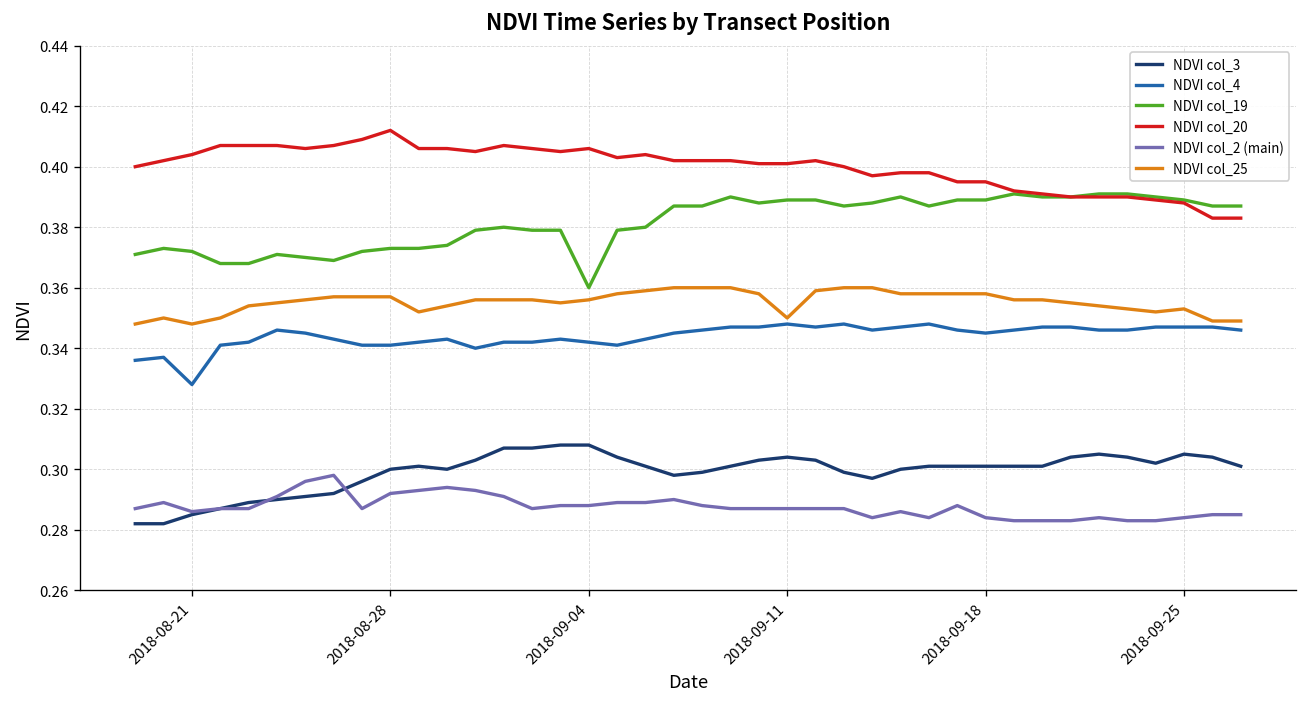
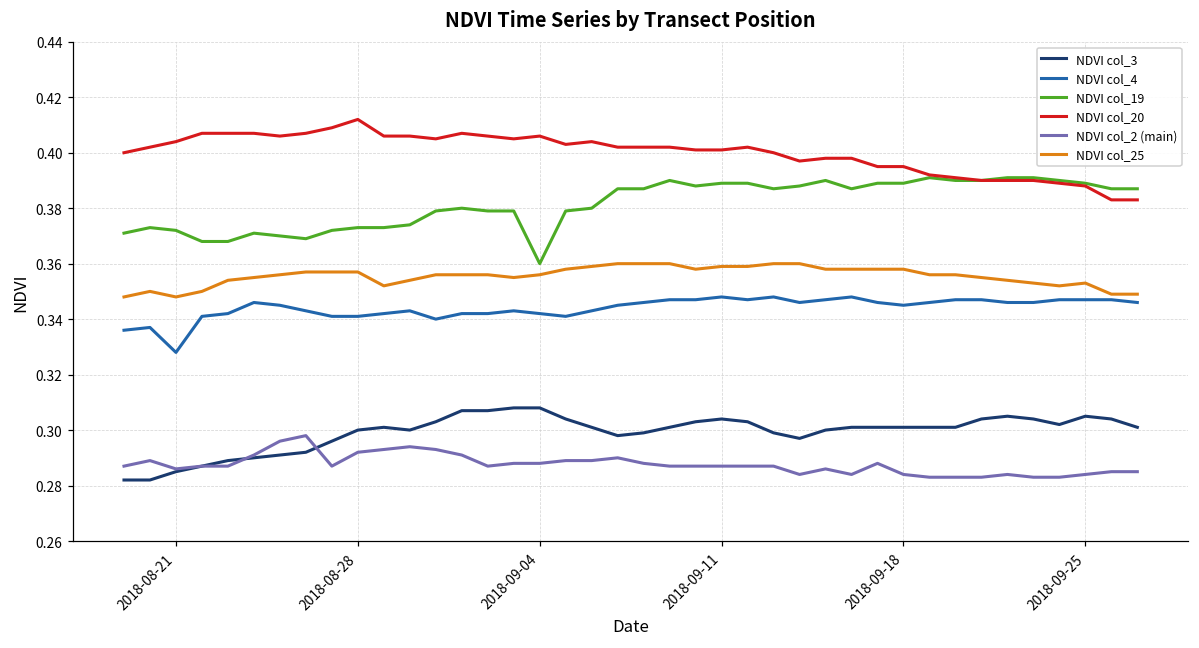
NDVI col_25, 2018-09-11: 0.350 -> 0.359
